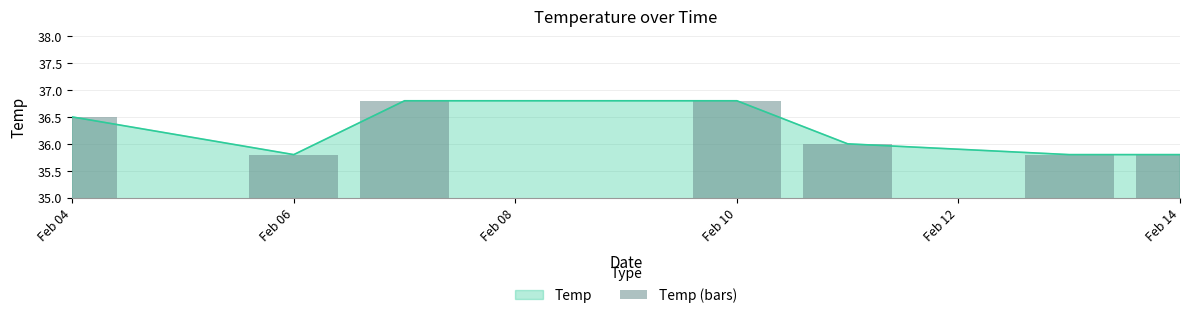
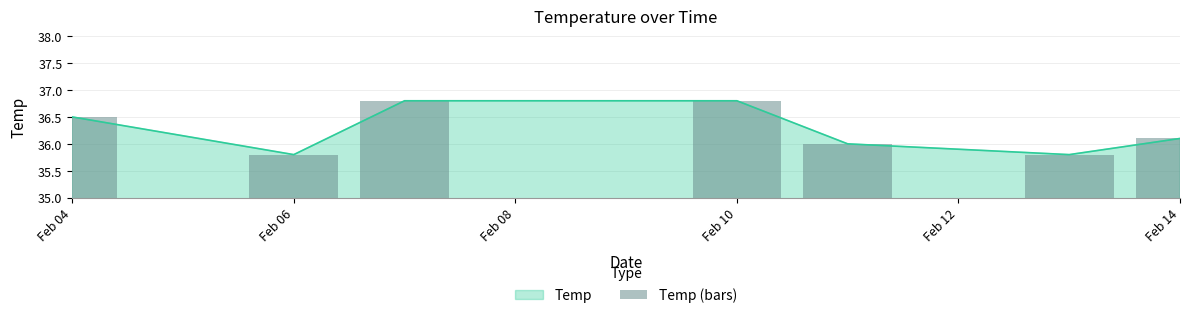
Feb 14: 35.8 -> 36.1
